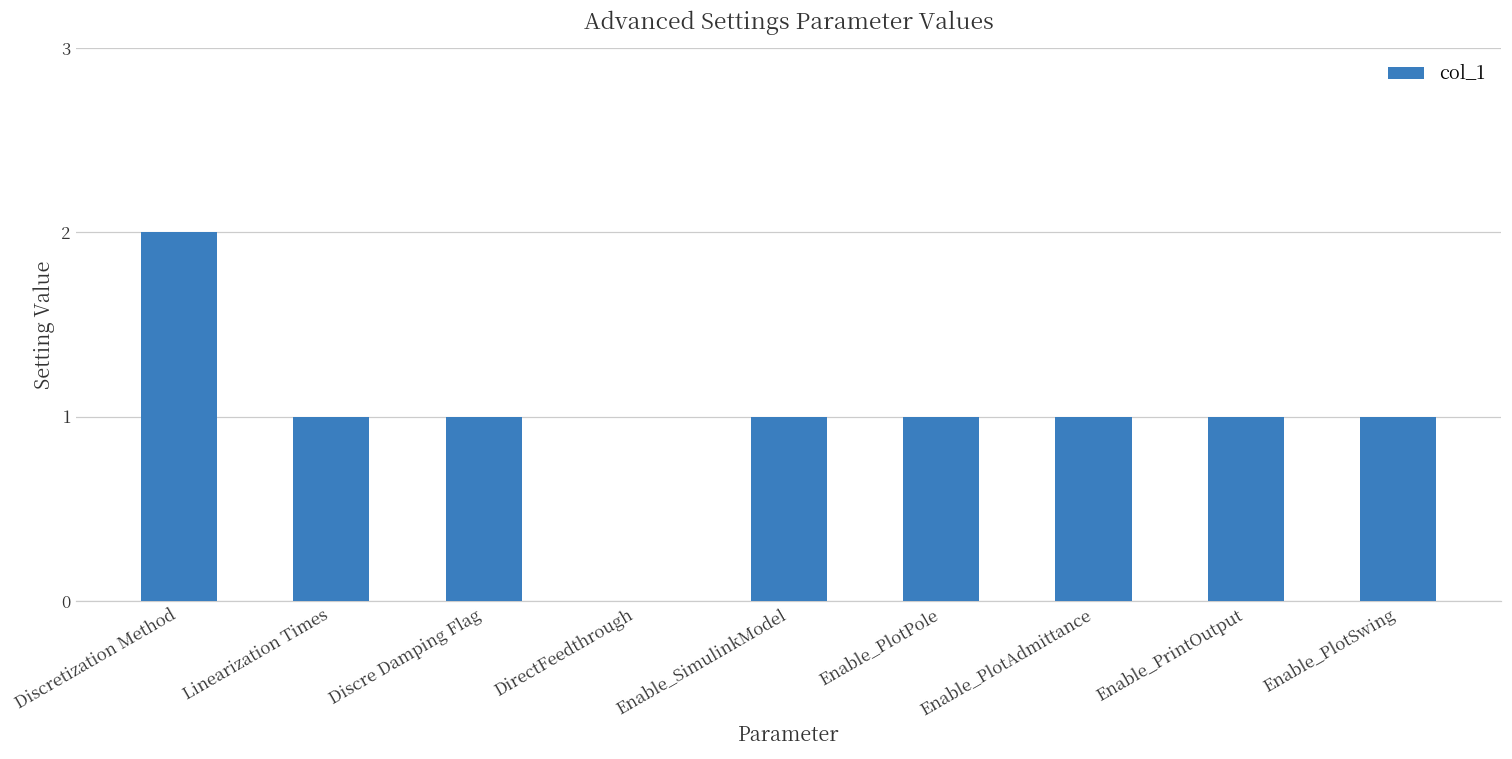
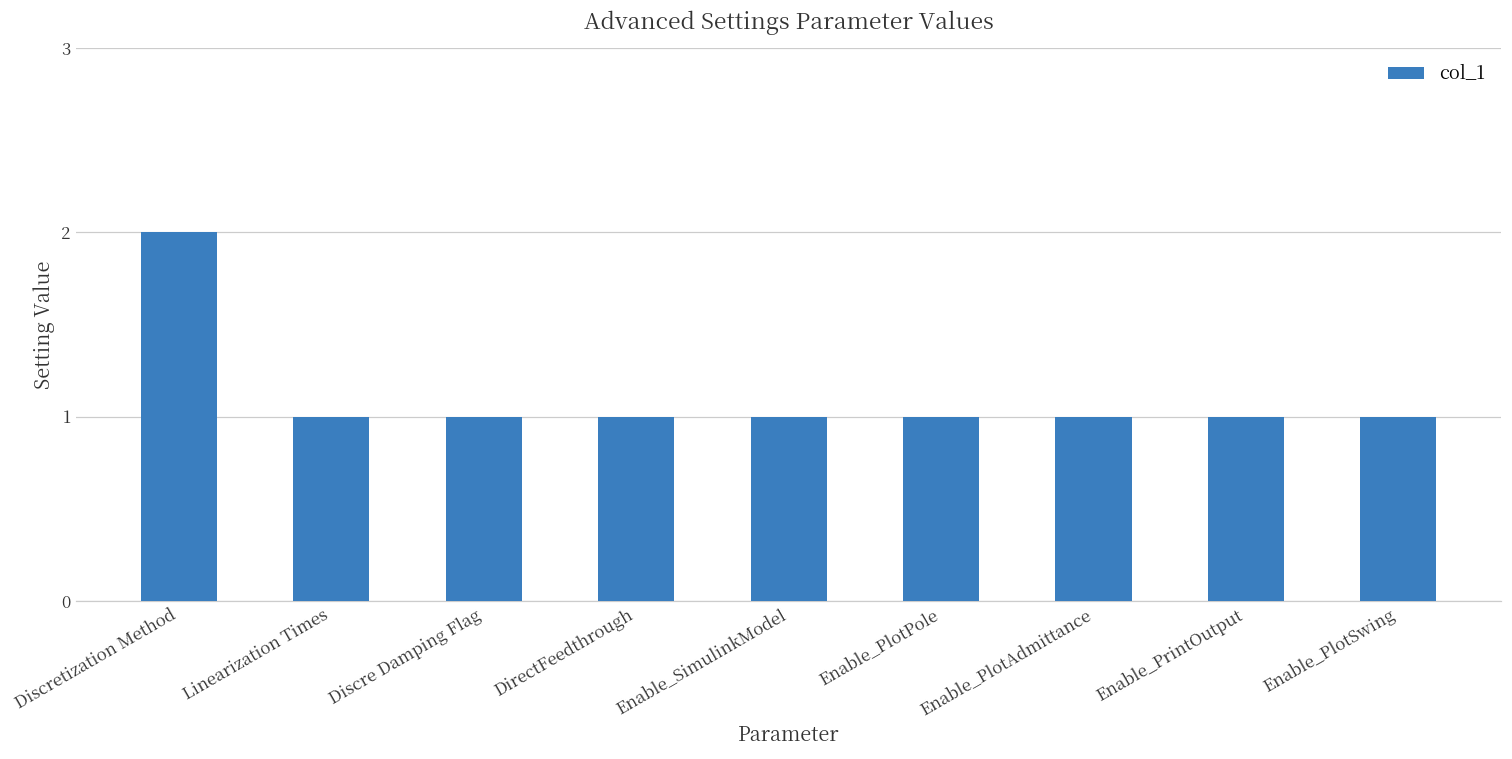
DirectFeedthrough: 0 -> 1
